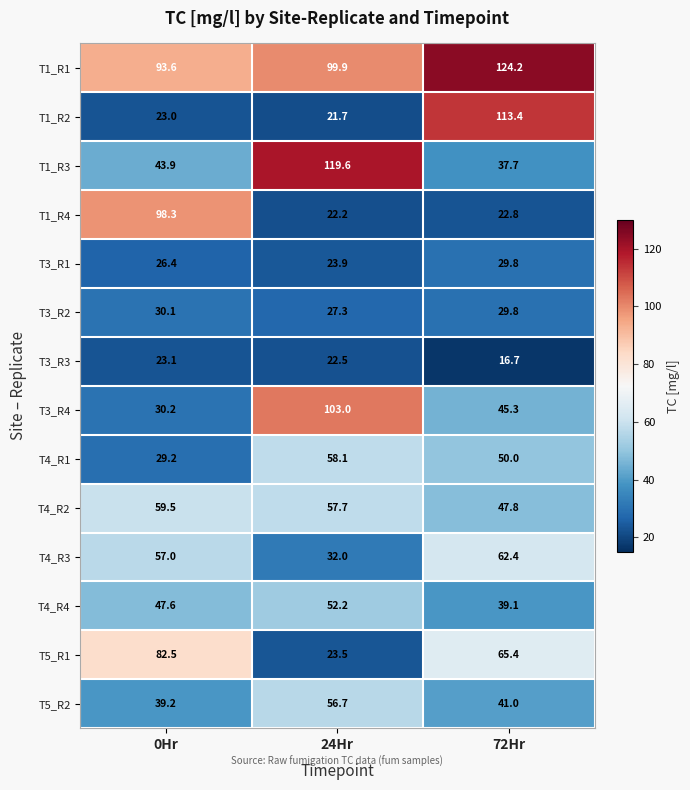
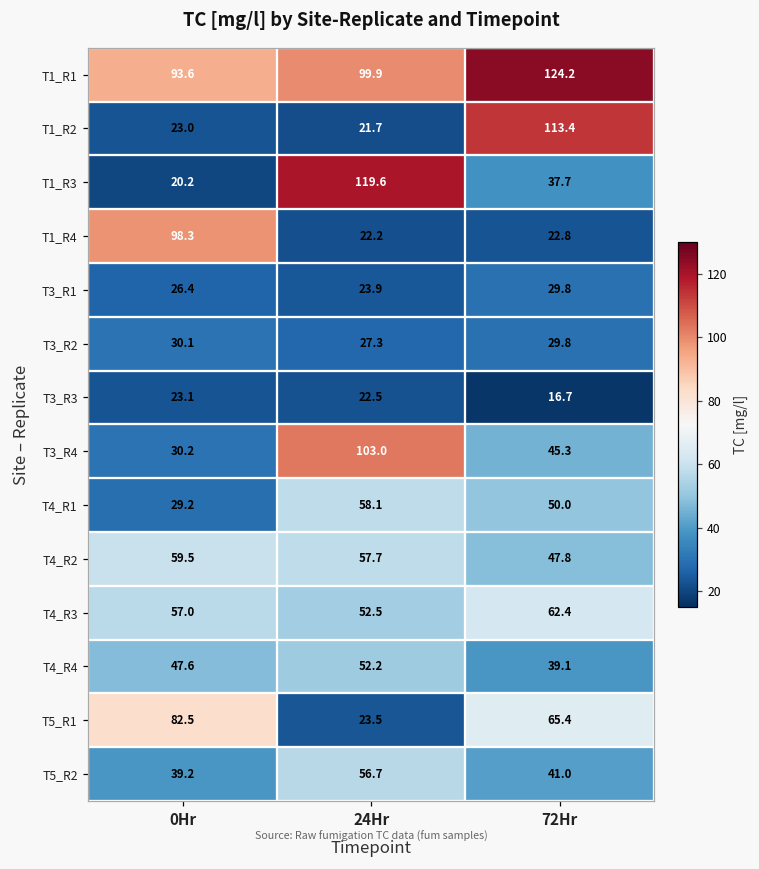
T1_R3, 0Hr: 43.9 -> 20.2
T4_R3, 24Hr: 32.0 -> 52.5
